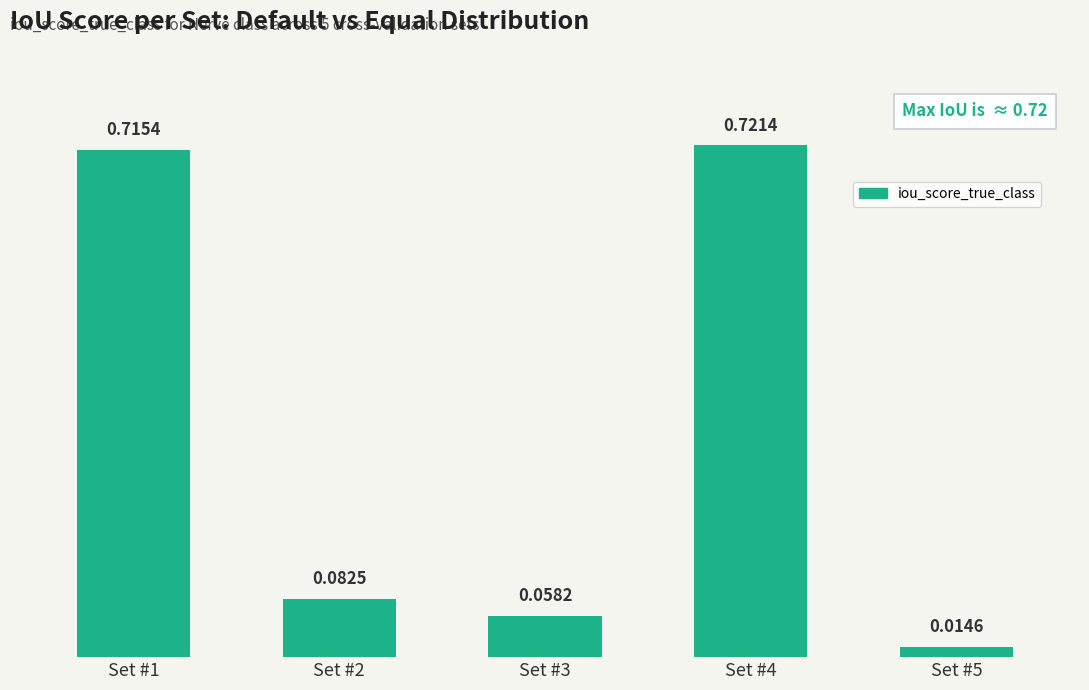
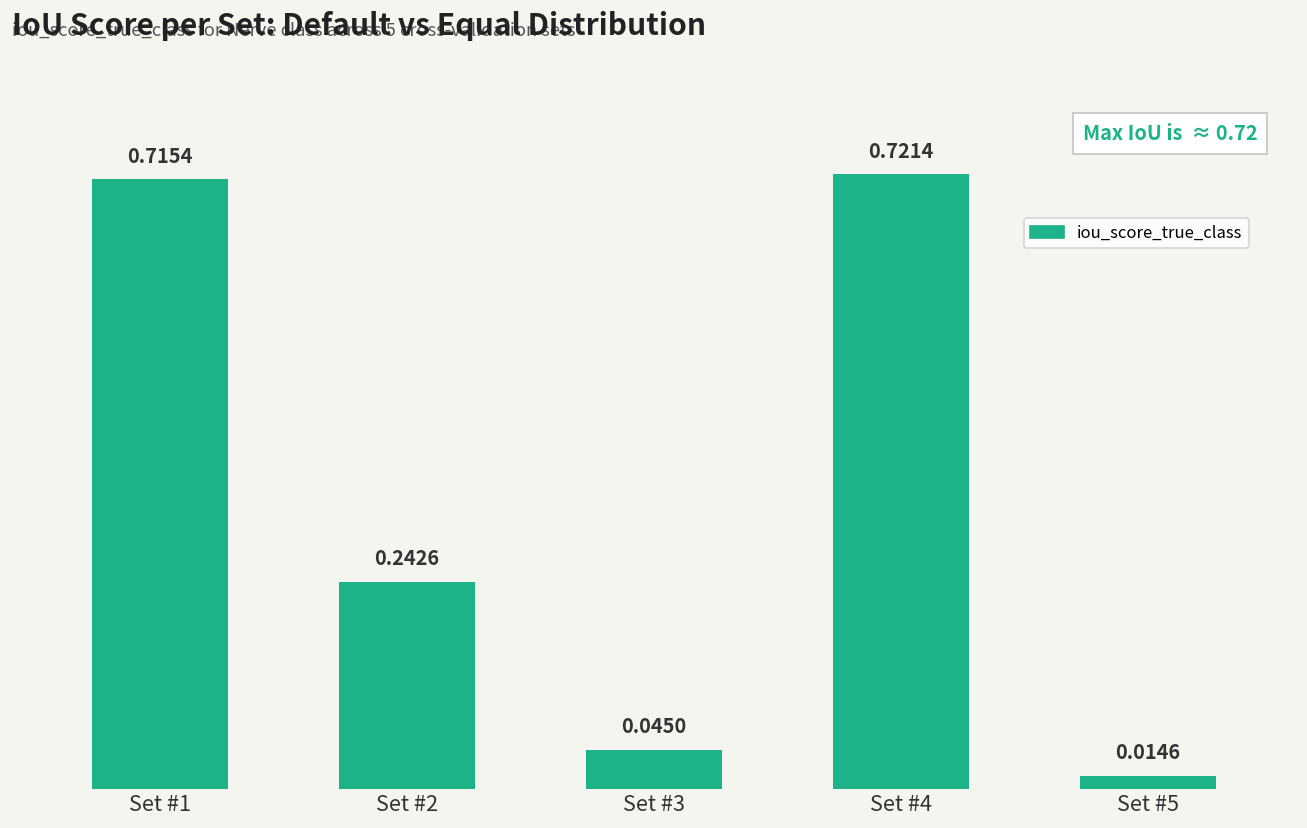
Set #2: 0.0825 -> 0.2426
Set #3: 0.0582 -> 0.0450
